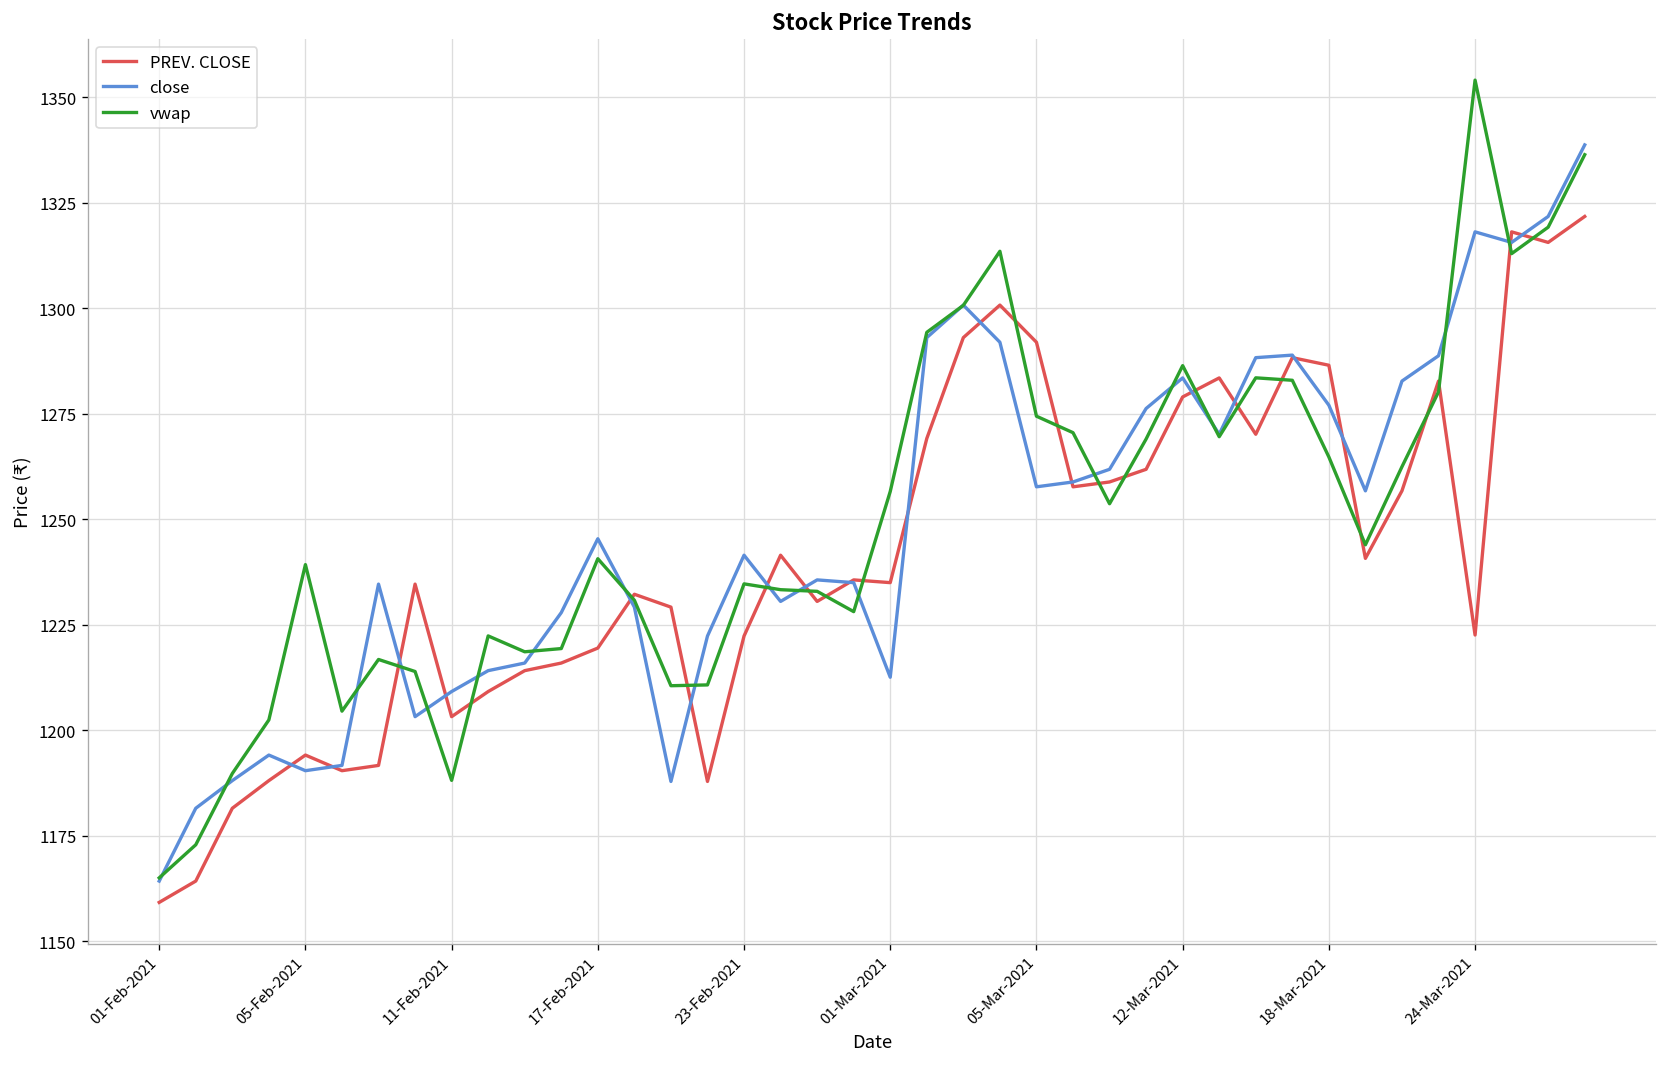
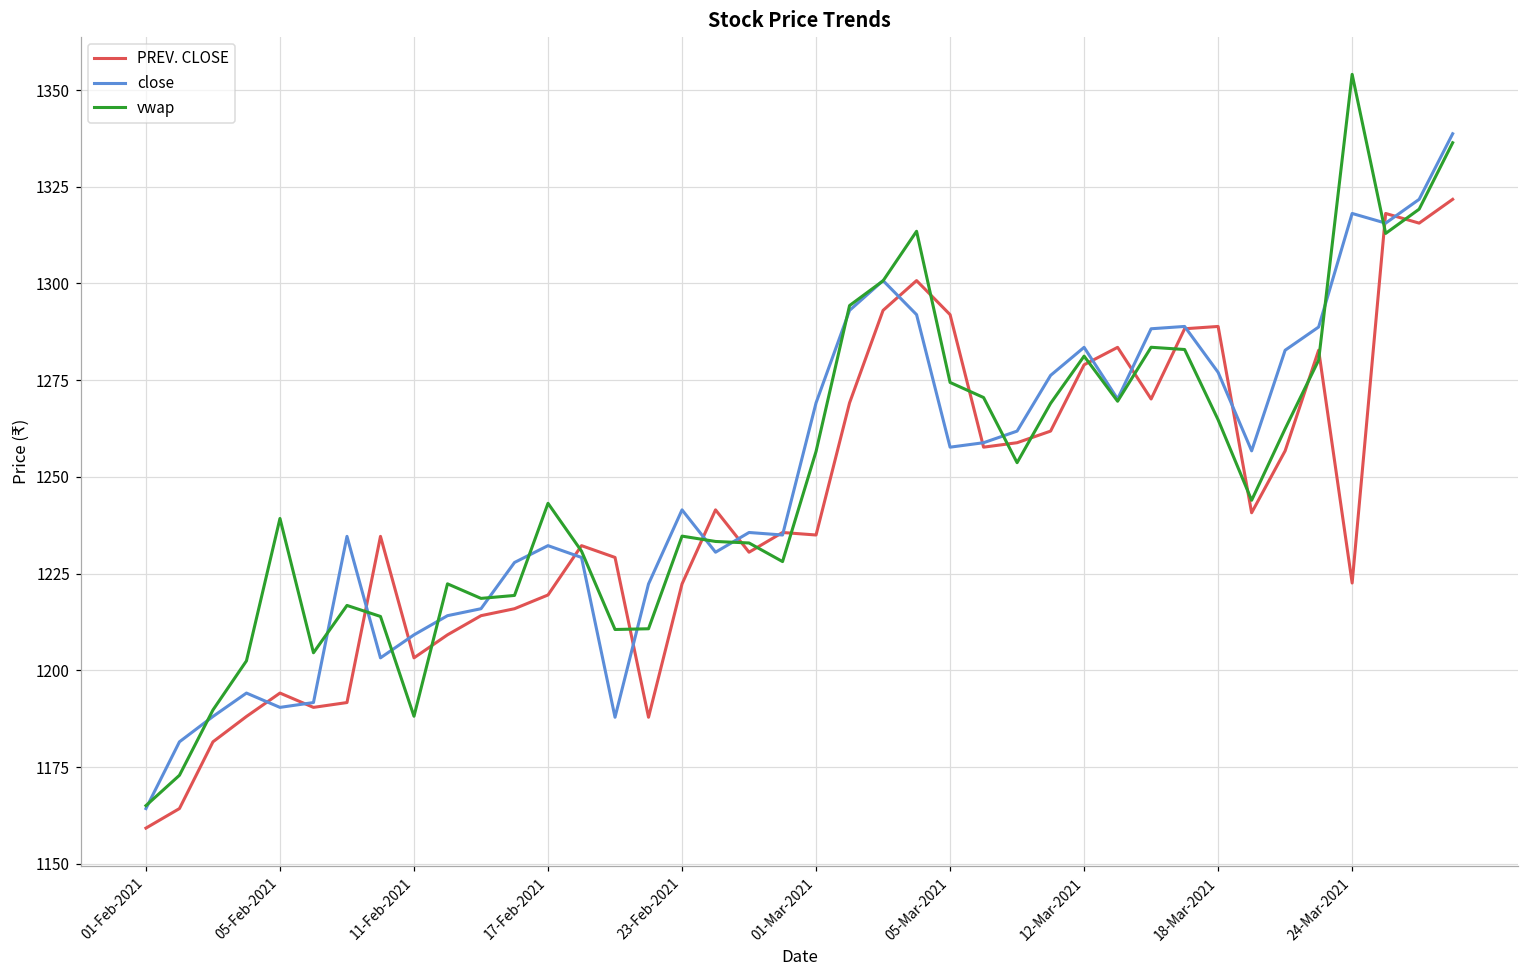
close, 17-Feb-2021: 1245 -> 1232
vwap, 17-Feb-2021: 1241 -> 1243
close, 01-Mar-2021: 1213 -> 1269
vwap, 12-Mar-2021: 1286 -> 1281
PREV. CLOSE, 18-Mar-2021: 1287 -> 1289
